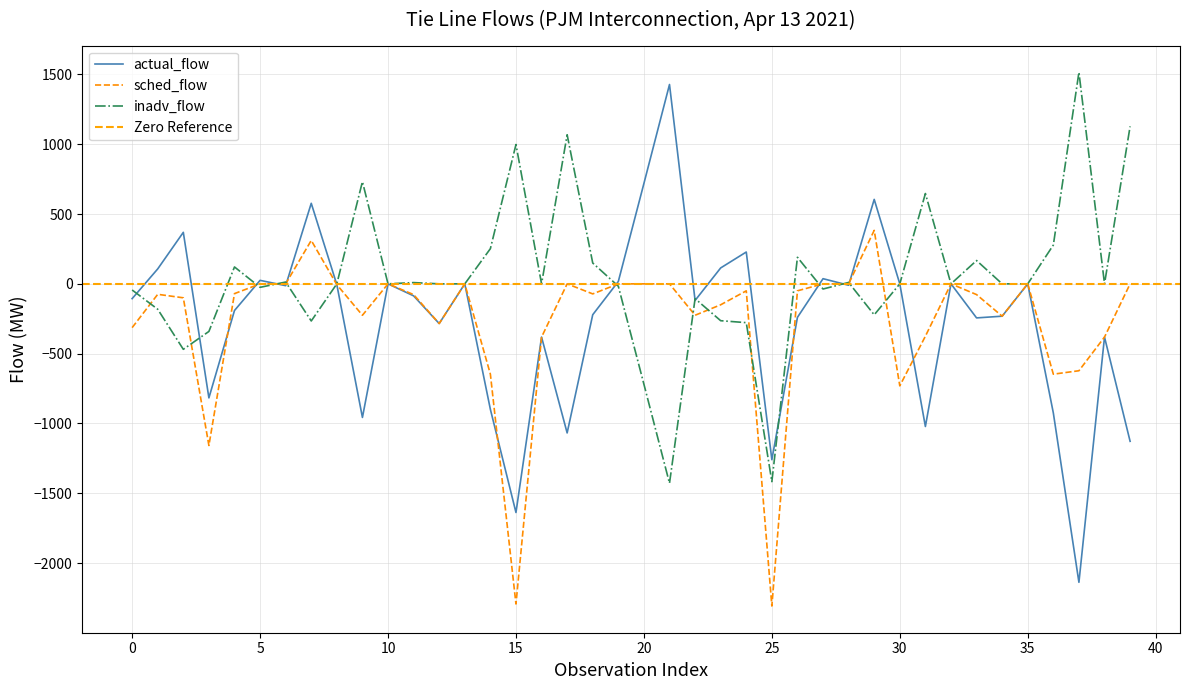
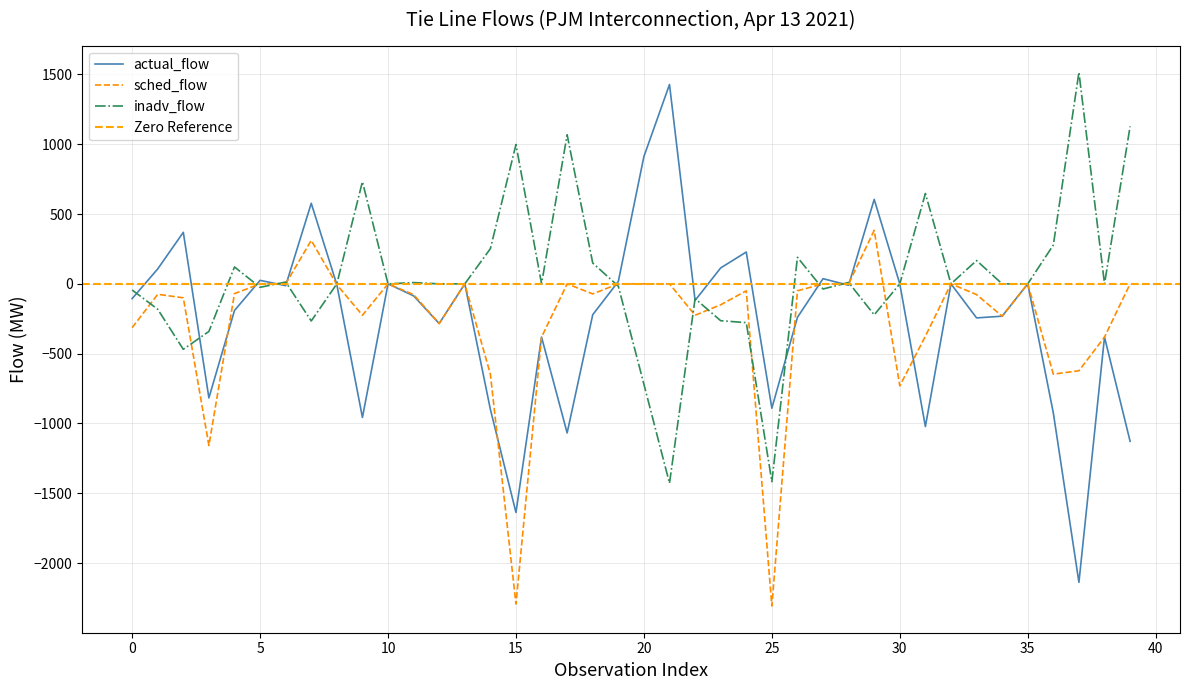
actual_flow, 20: 720 -> 910
actual_flow, 25: -1260 -> -890
